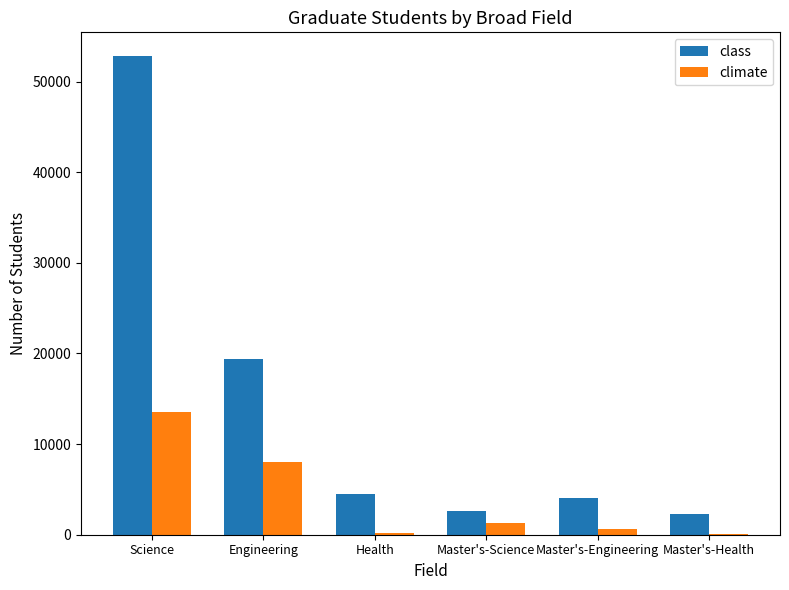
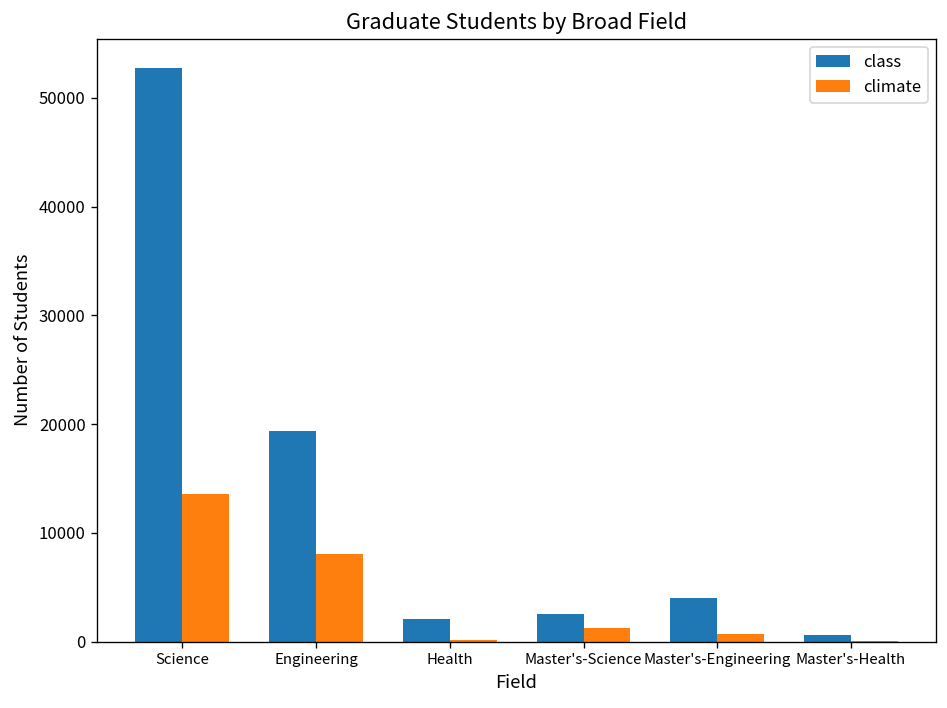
class, Health: 4000 -> 2000
class, Master's-Health: 2000 -> 1000
